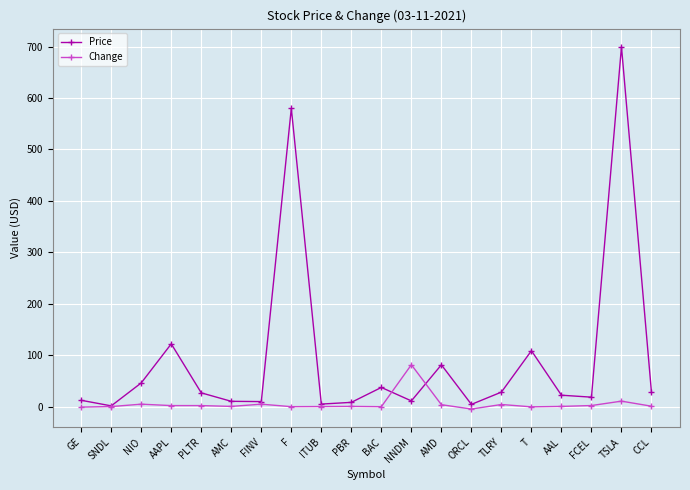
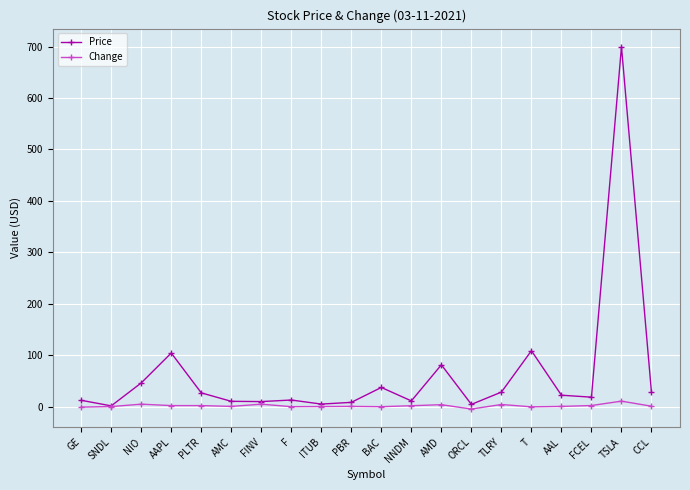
Price, AAPL: 120 -> 100
Price, F: 580 -> 10
Change, NNDM: 80 -> 0
